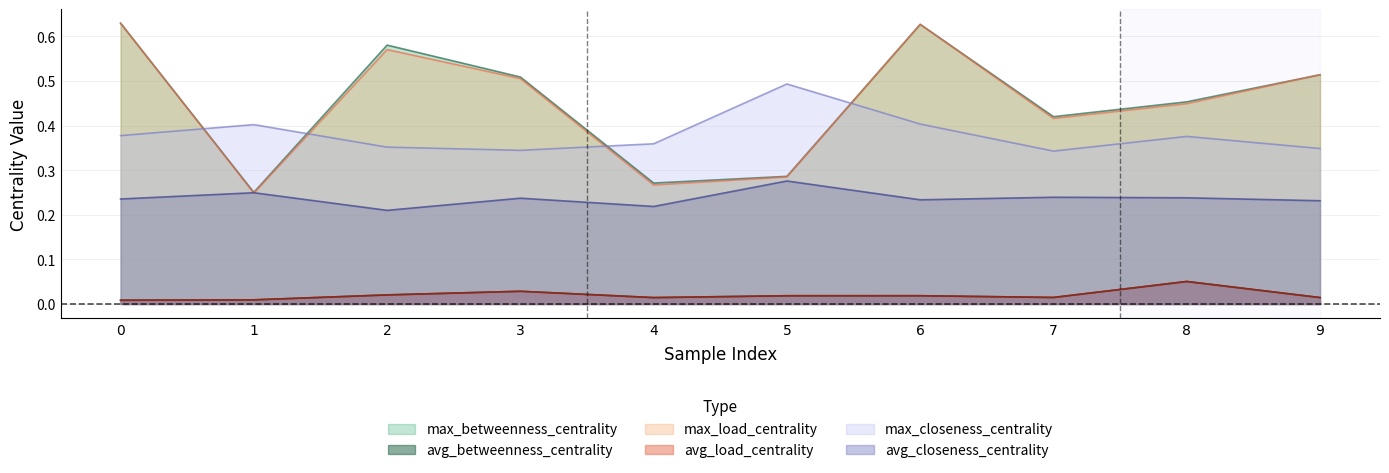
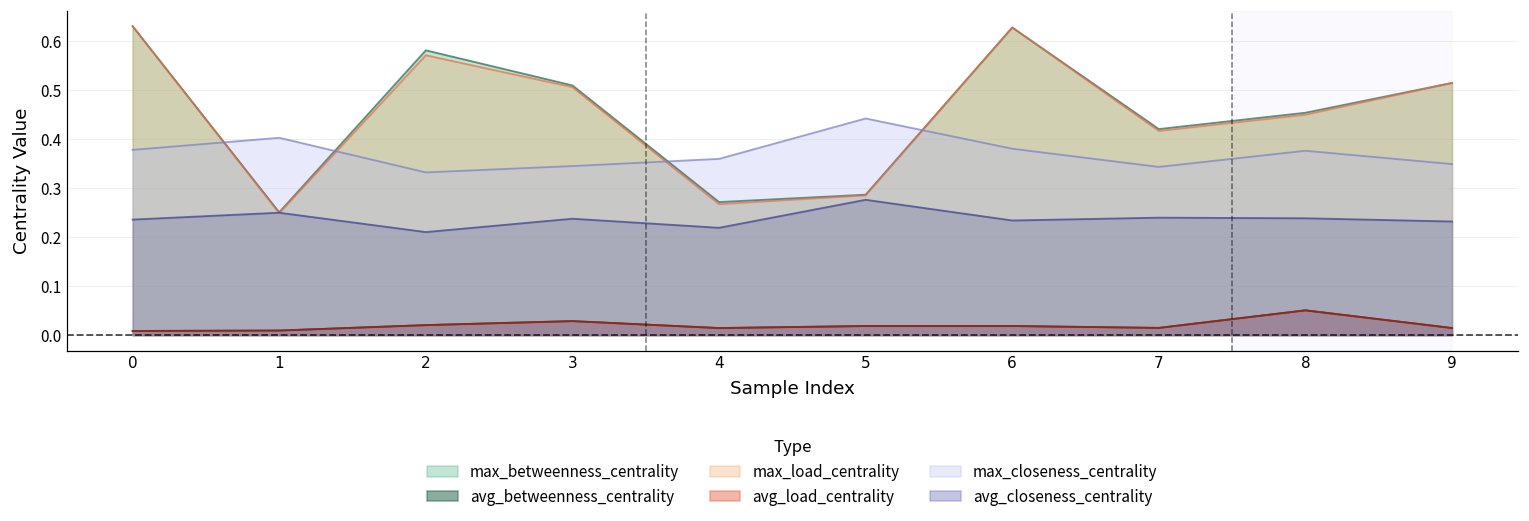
max_closeness_centrality, 2: 0.35 -> 0.33
max_closeness_centrality, 5: 0.49 -> 0.44
max_closeness_centrality, 6: 0.40 -> 0.38
